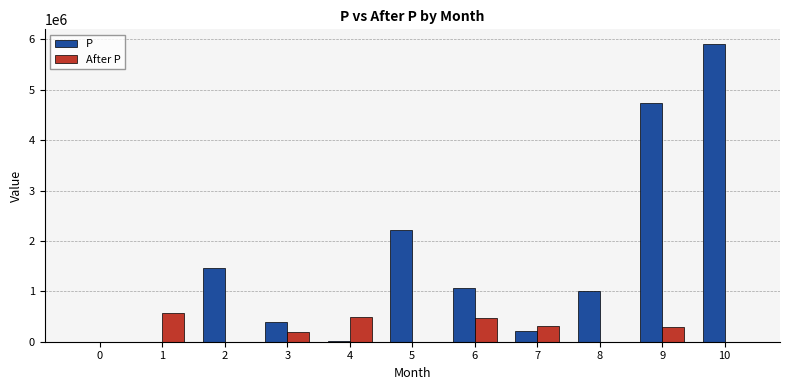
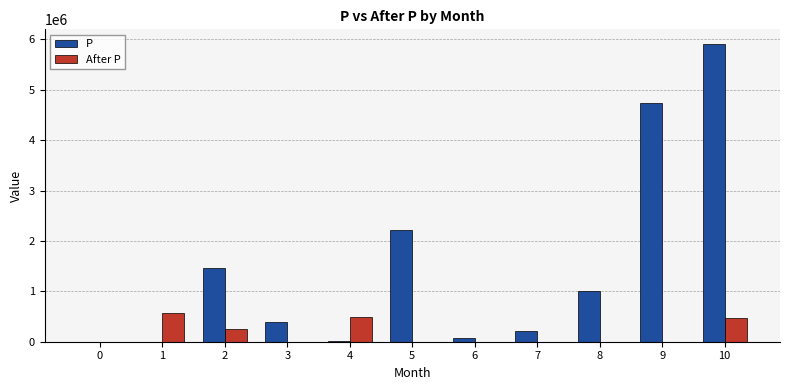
After P, 2: 0 -> 300000
After P, 3: 200000 -> 0
P, 6: 1100000 -> 100000
After P, 6: 500000 -> 0
After P, 7: 300000 -> 0
After P, 9: 300000 -> 0
After P, 10: 0 -> 500000
